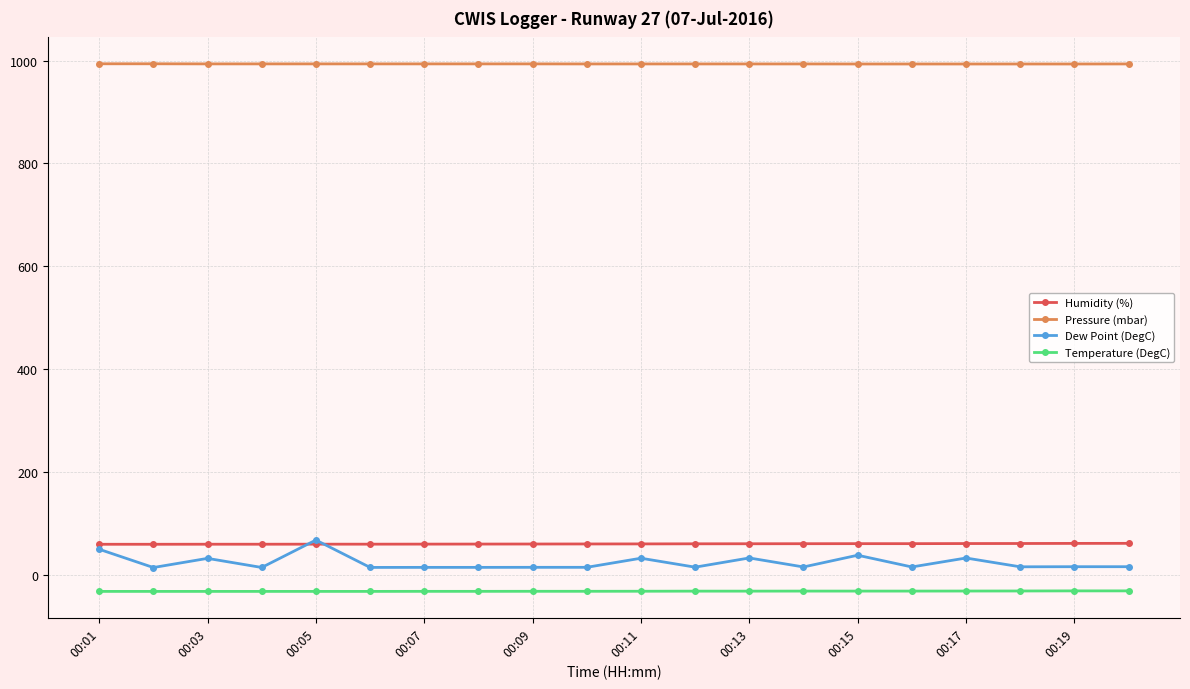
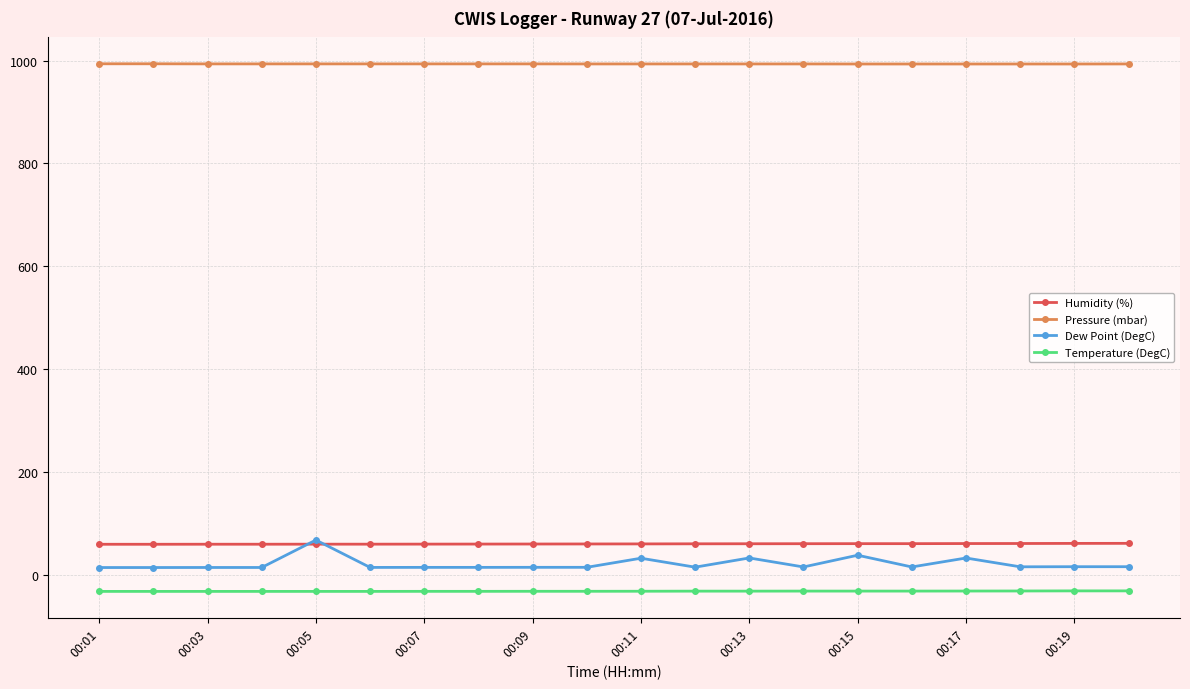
Dew Point (DegC), 00:01: 50 -> 10
Dew Point (DegC), 00:03: 30 -> 10
